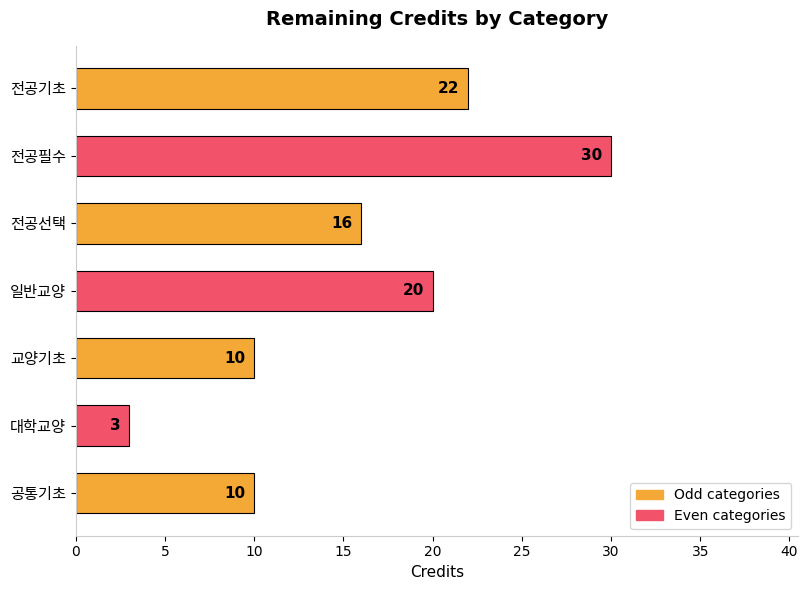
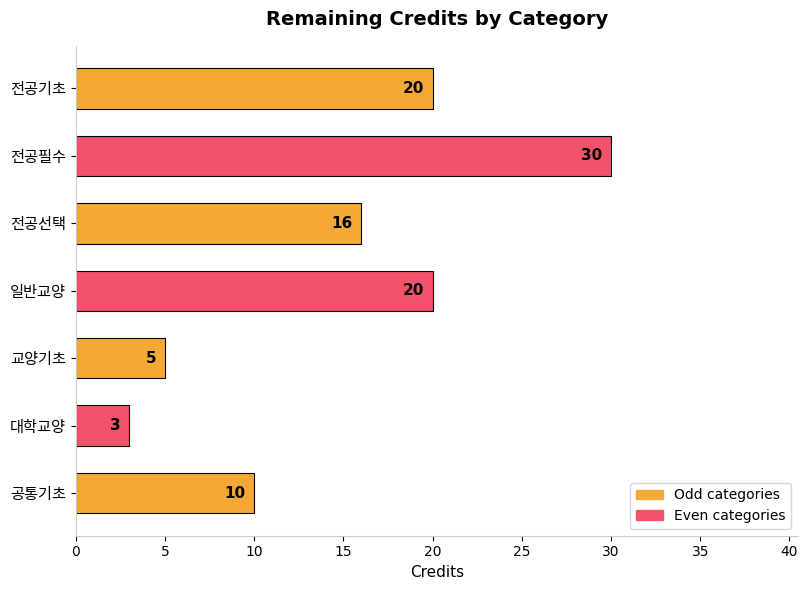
전공기초: 22 -> 20
교양기초: 10 -> 5
